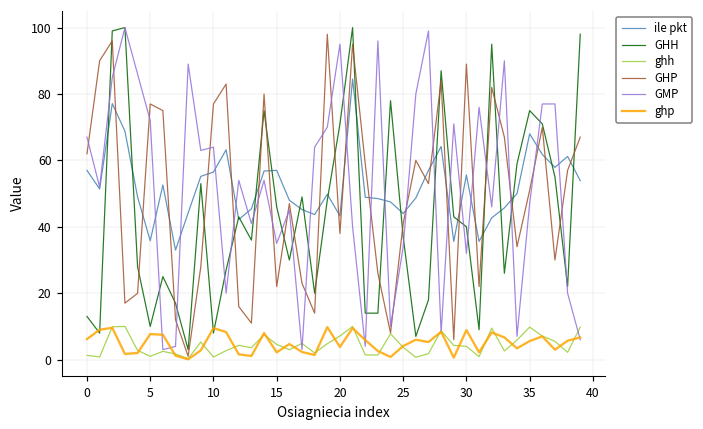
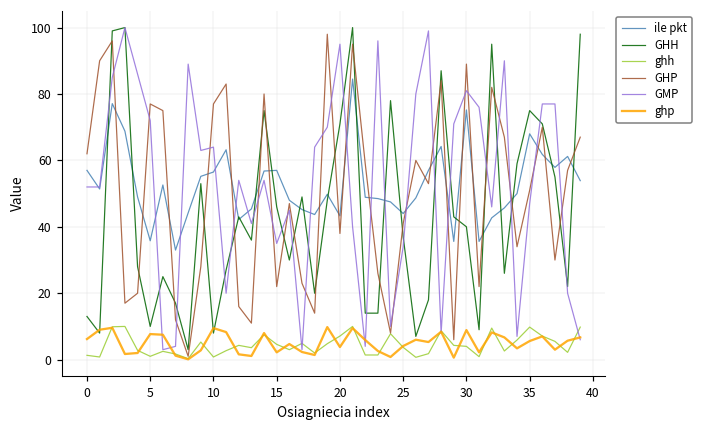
GMP, 0: 67 -> 52
ile pkt, 30: 56 -> 75
GMP, 30: 32 -> 81
